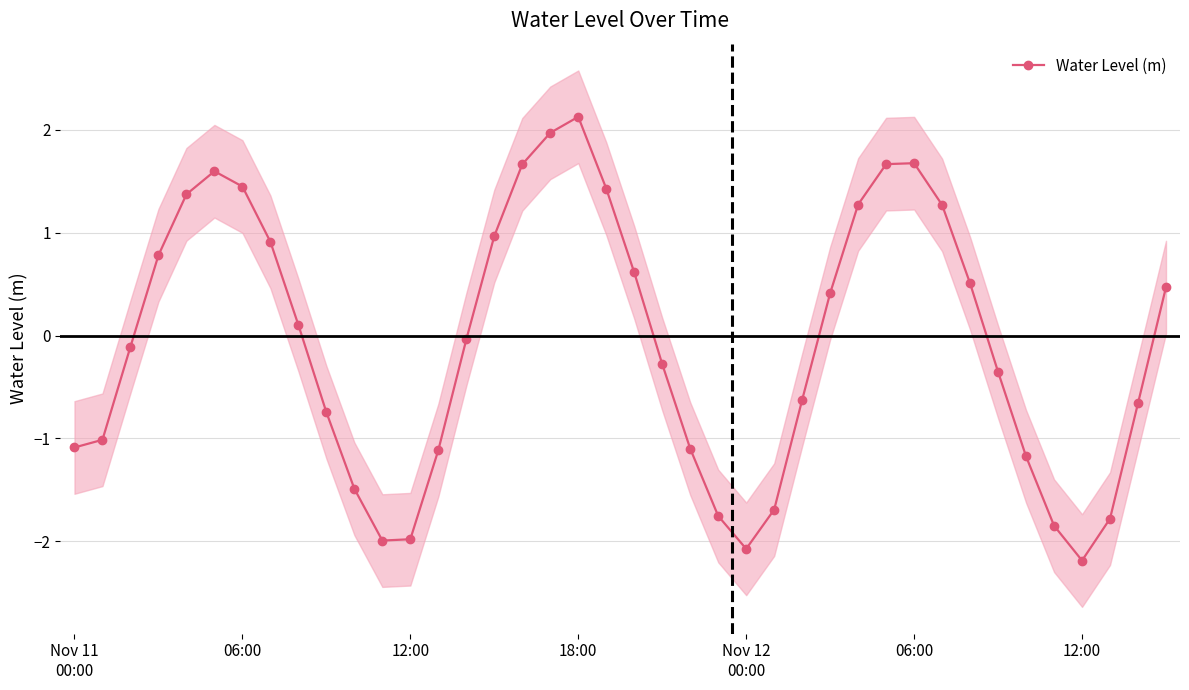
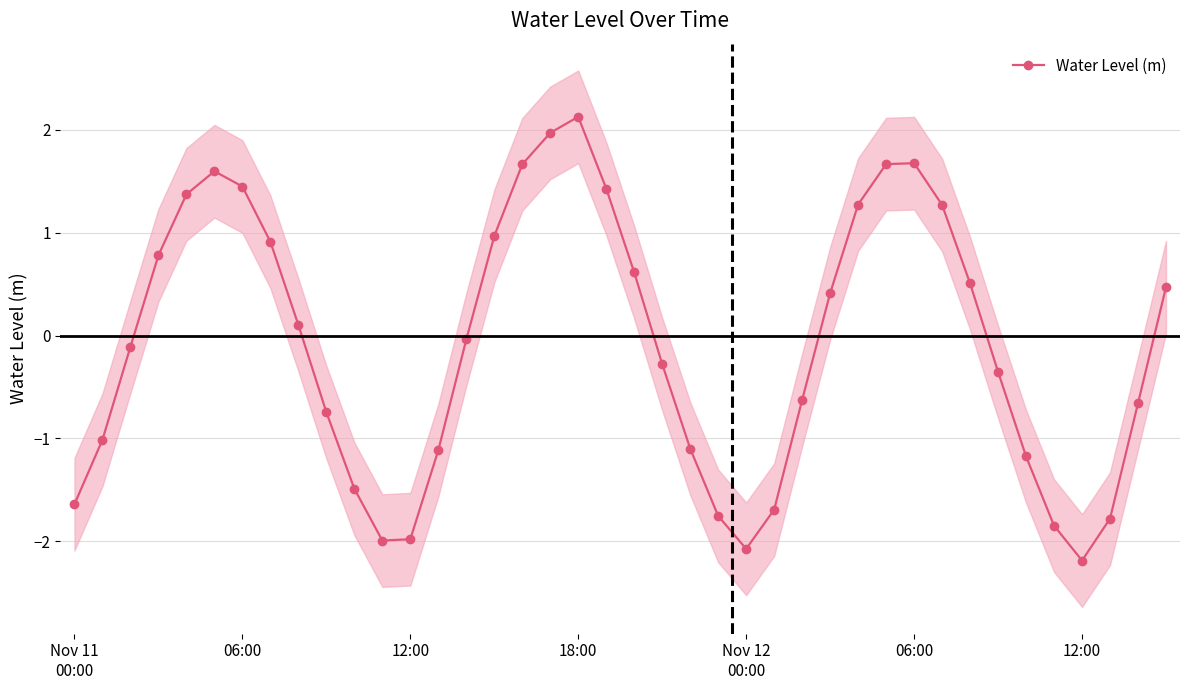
Water Level (m), Nov 11 00:00: -1.09 -> -1.64
